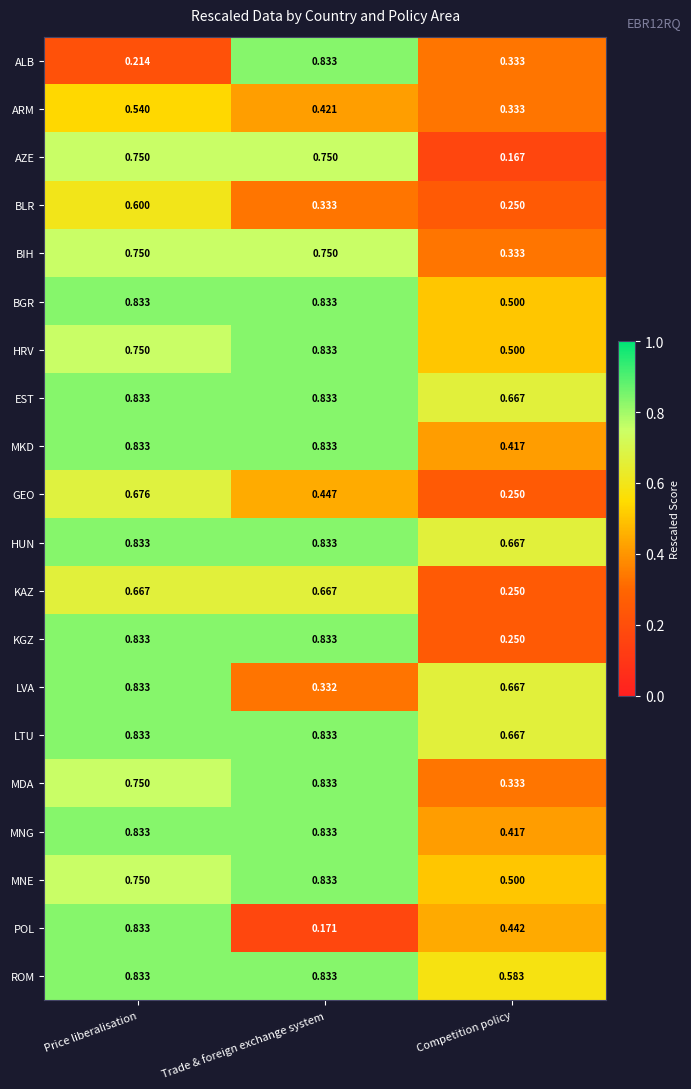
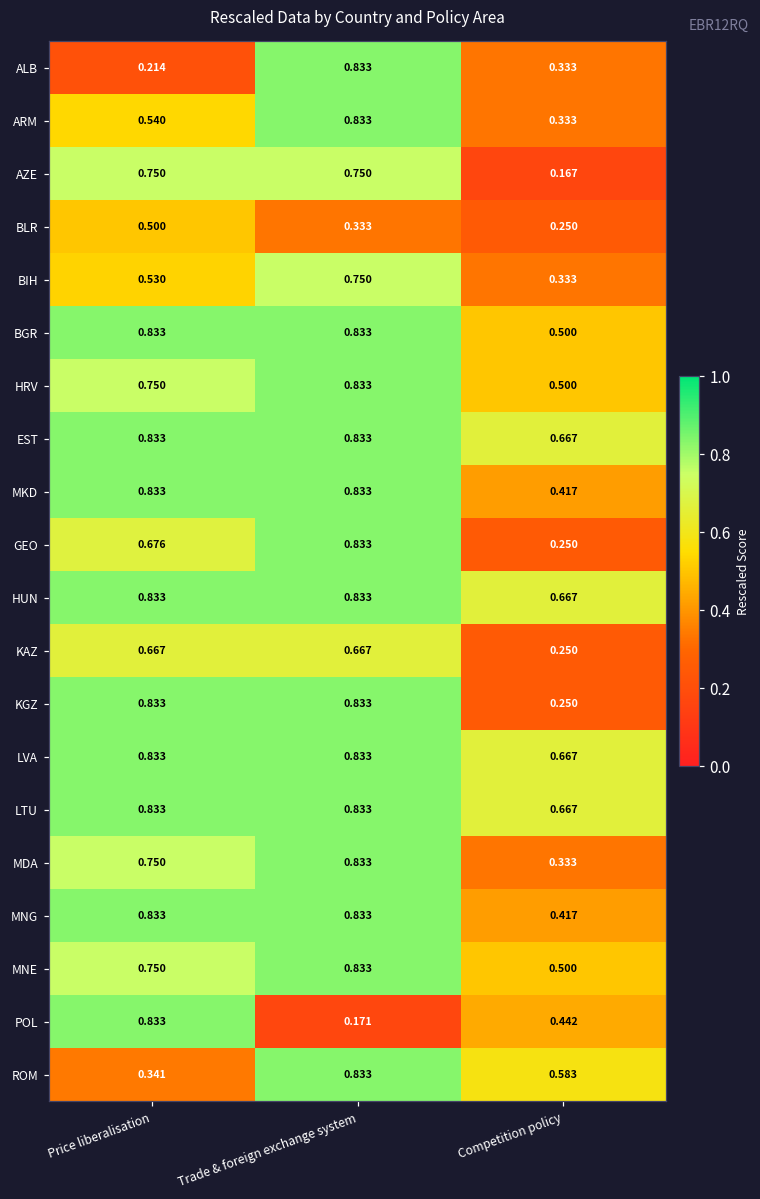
ARM, Trade & foreign exchange system: 0.421 -> 0.833
BLR, Price liberalisation: 0.600 -> 0.500
BIH, Price liberalisation: 0.750 -> 0.530
GEO, Trade & foreign exchange system: 0.447 -> 0.833
LVA, Trade & foreign exchange system: 0.332 -> 0.833
ROM, Price liberalisation: 0.833 -> 0.341
